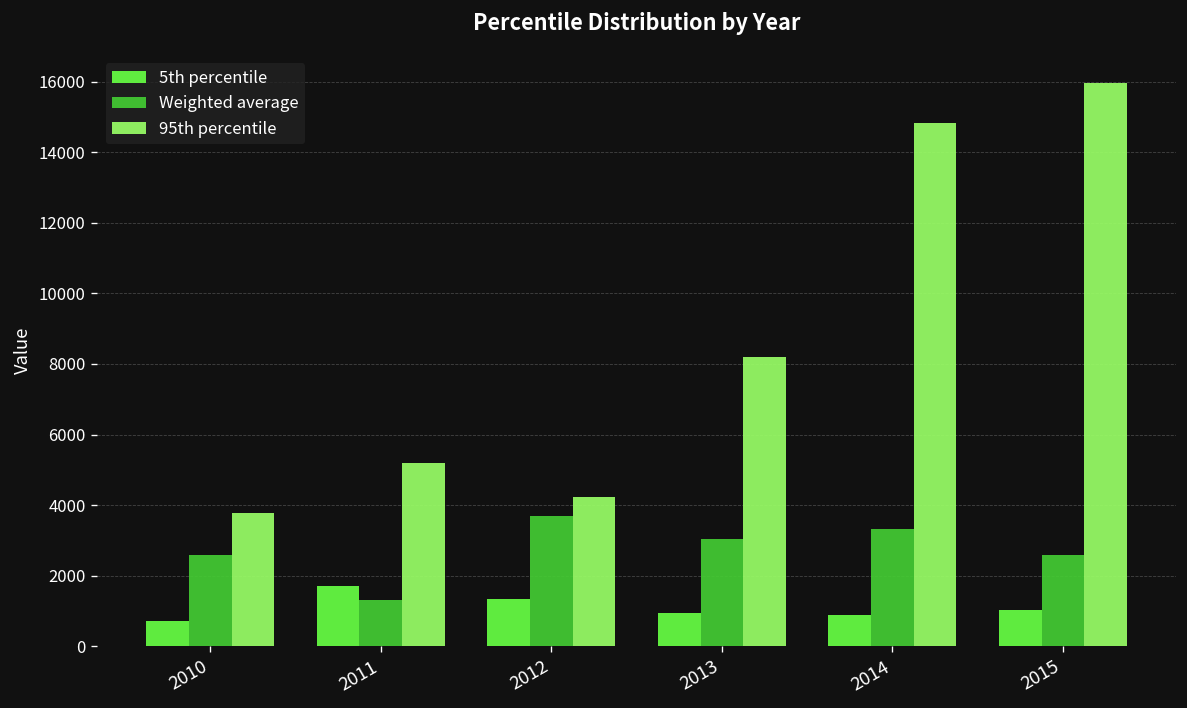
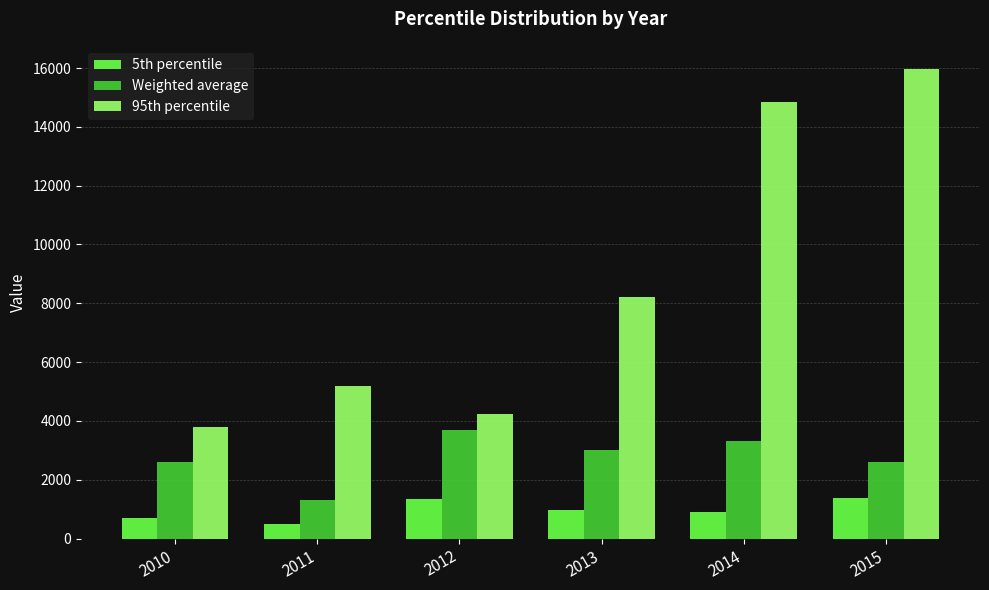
5th percentile, 2011: 1700 -> 500
5th percentile, 2015: 1000 -> 1400
